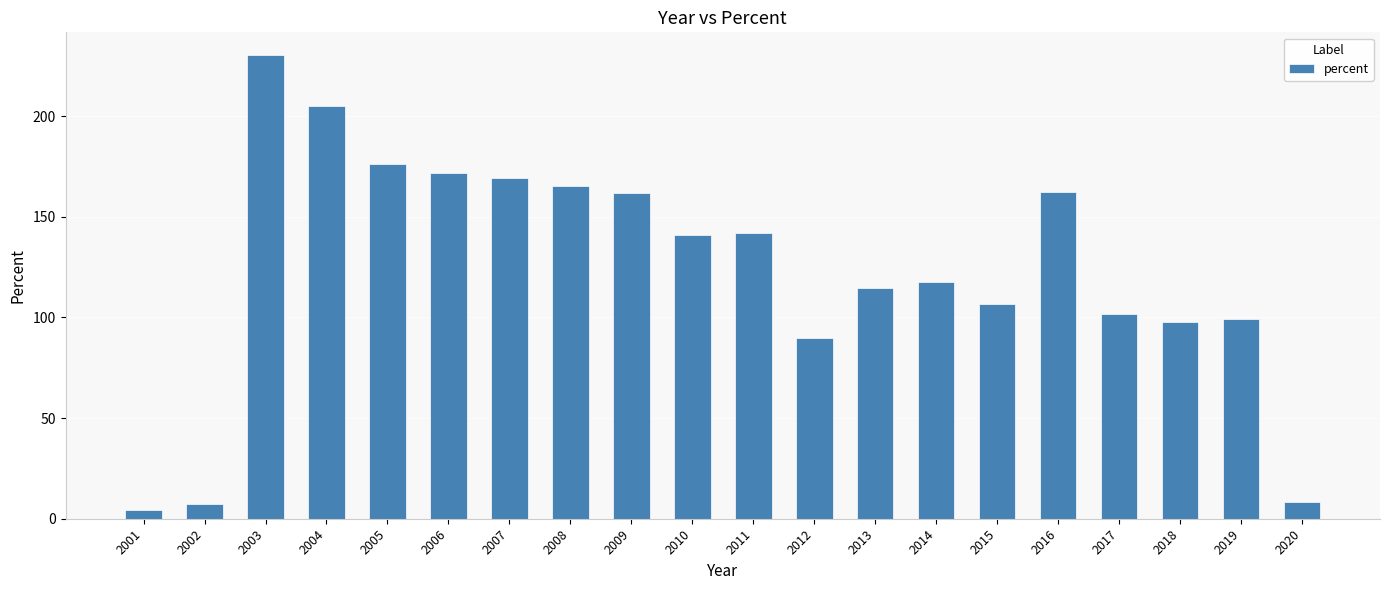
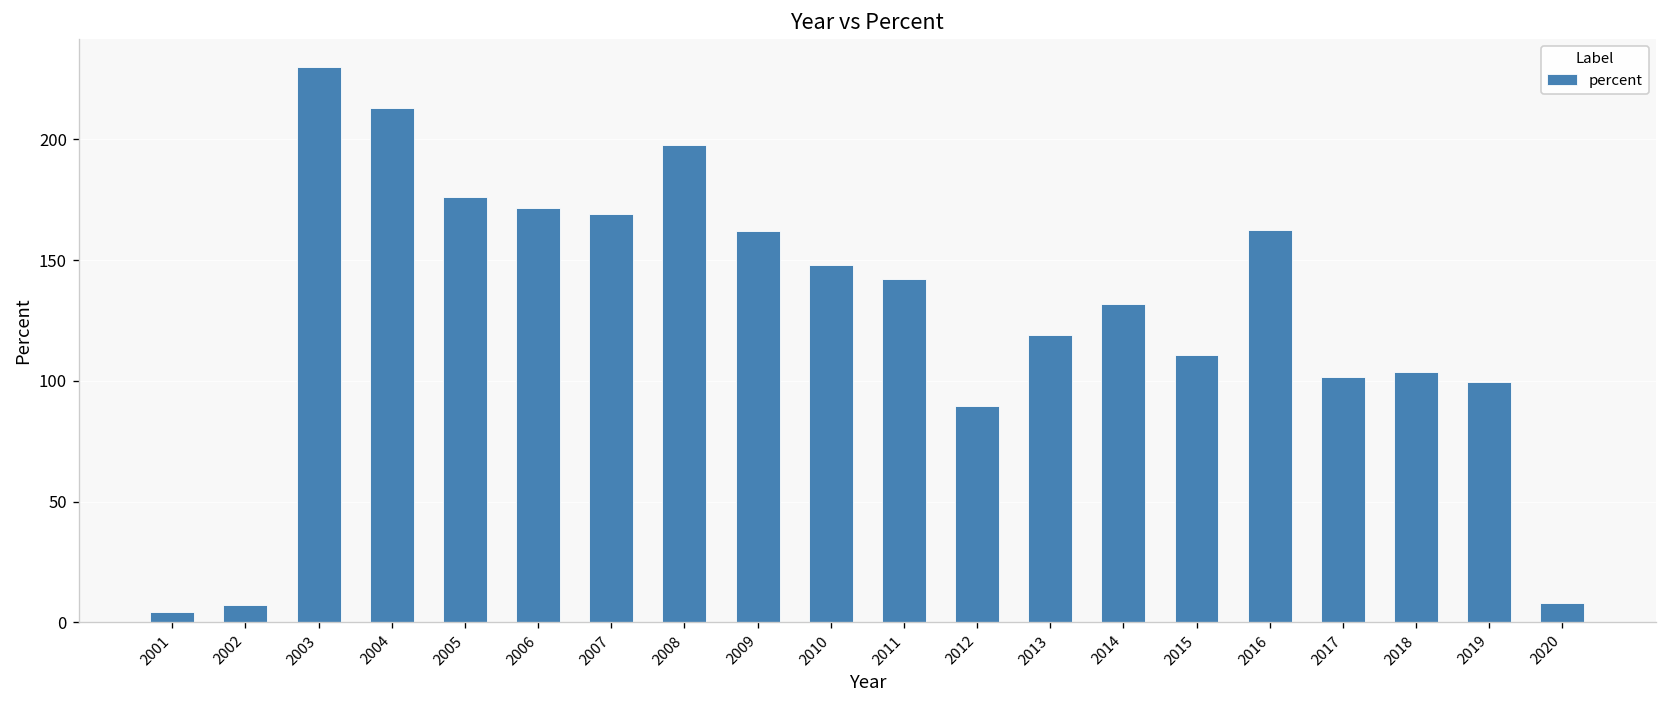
2004: 205 -> 213
2008: 165 -> 198
2010: 141 -> 148
2013: 114 -> 119
2014: 118 -> 132
2015: 107 -> 111
2018: 98 -> 104
